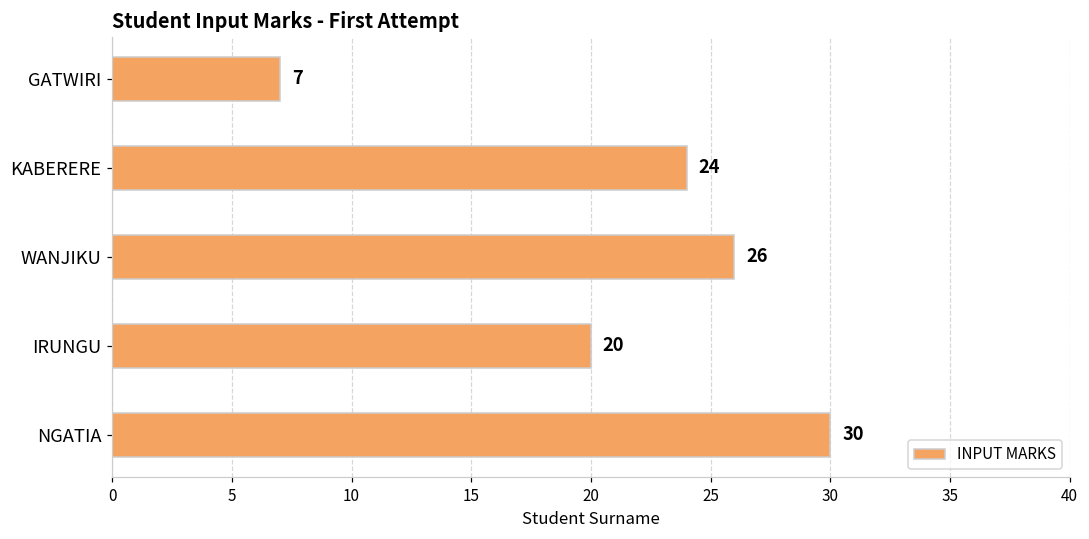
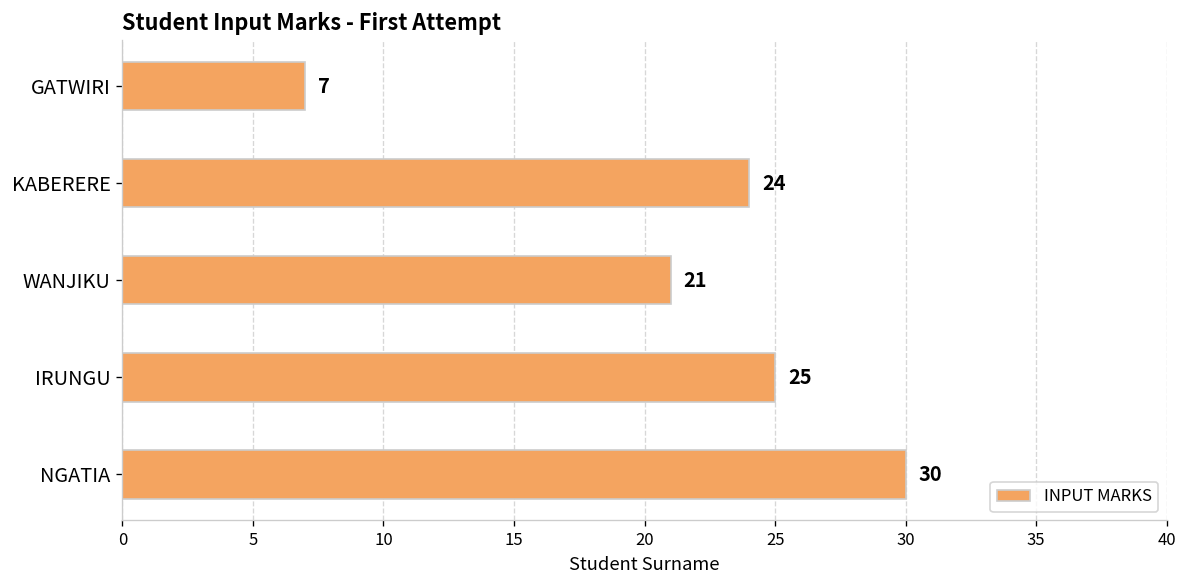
WANJIKU: 26 -> 21
IRUNGU: 20 -> 25
